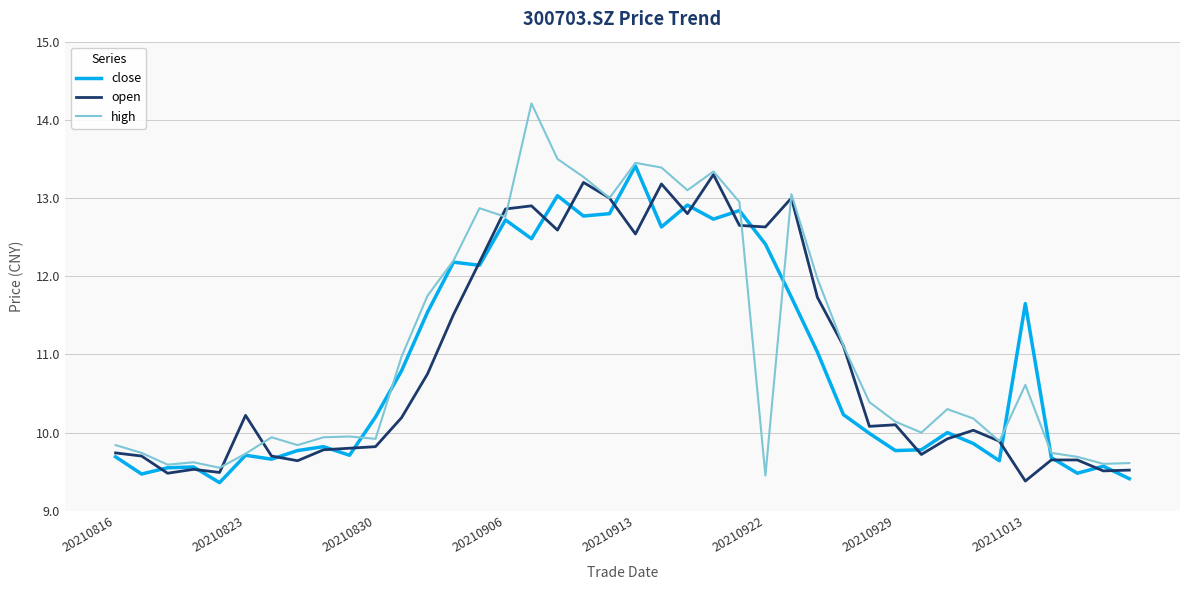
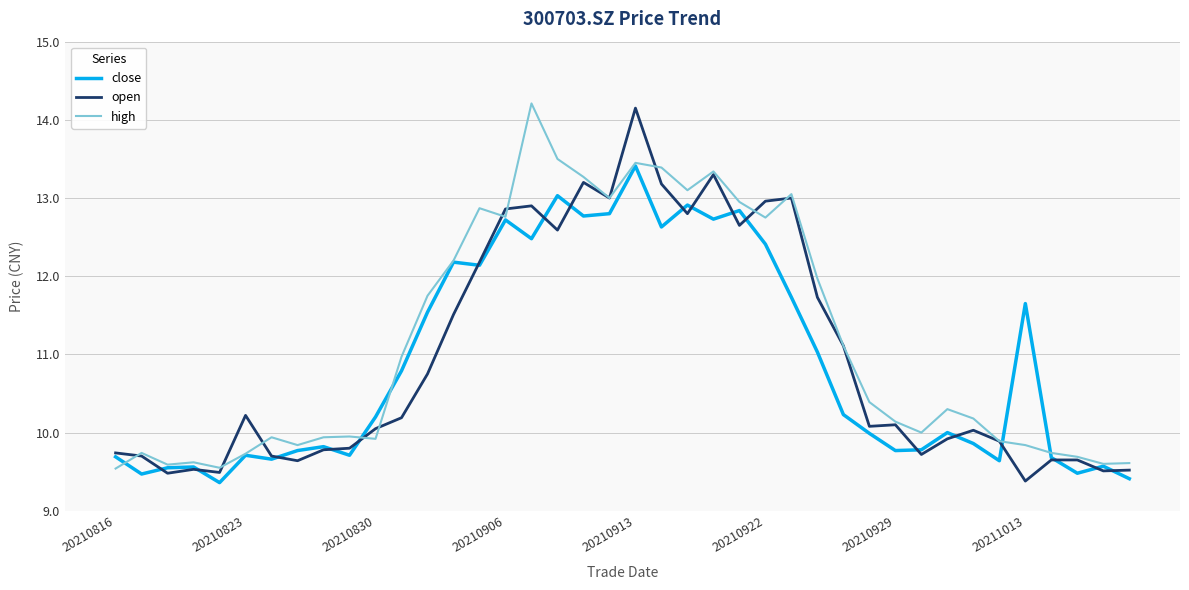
high, 20210816: 9.8 -> 9.5
open, 20210830: 9.8 -> 10.1
open, 20210913: 12.5 -> 14.2
open, 20210922: 12.6 -> 13.0
high, 20210922: 9.5 -> 12.8
high, 20211013: 10.6 -> 9.8
